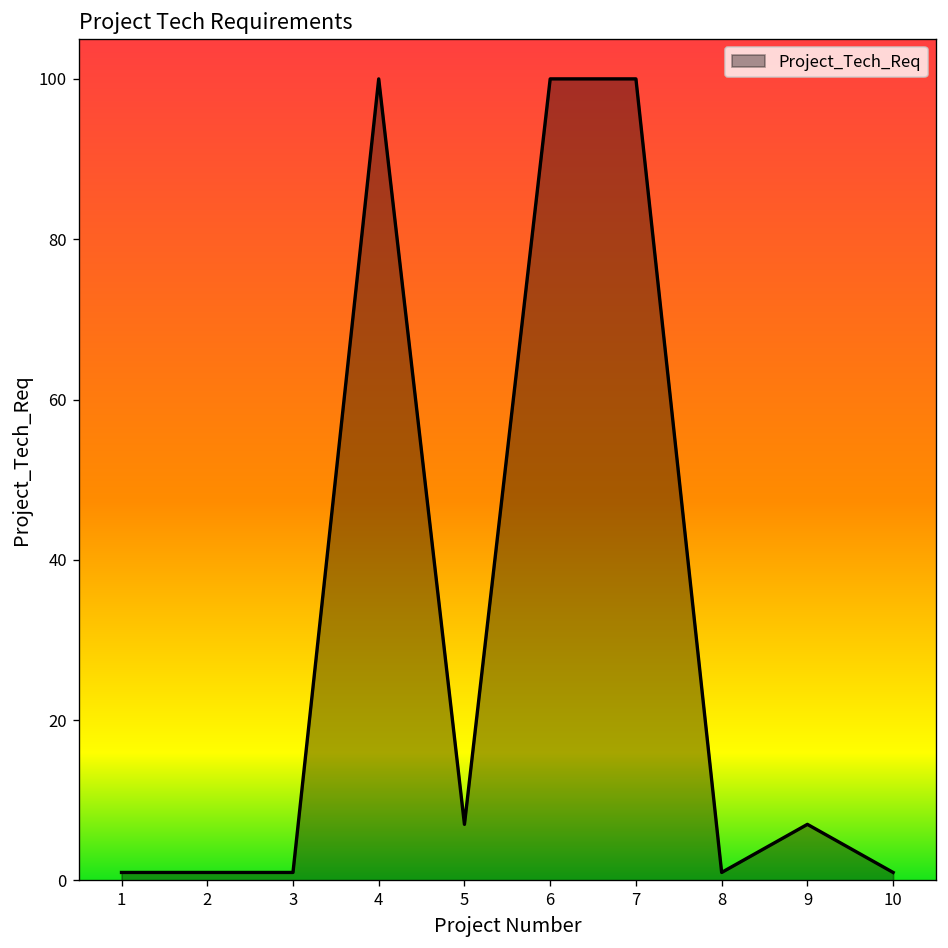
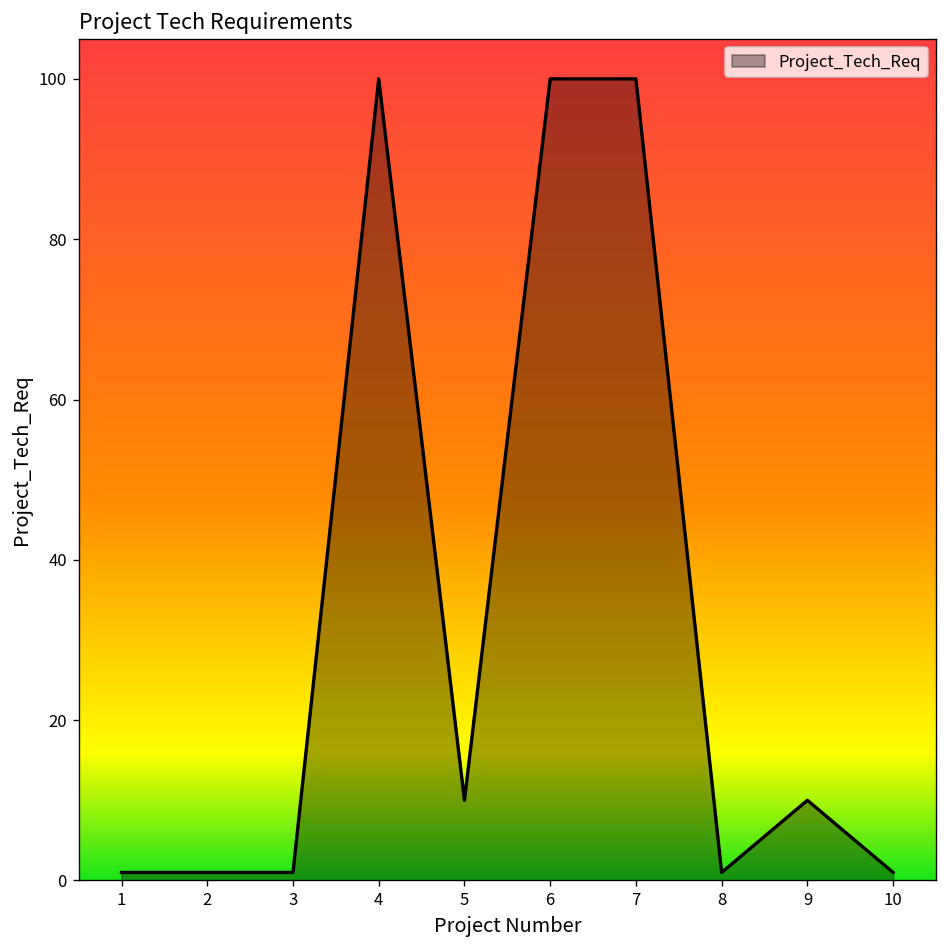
5: 7 -> 10
9: 7 -> 10
